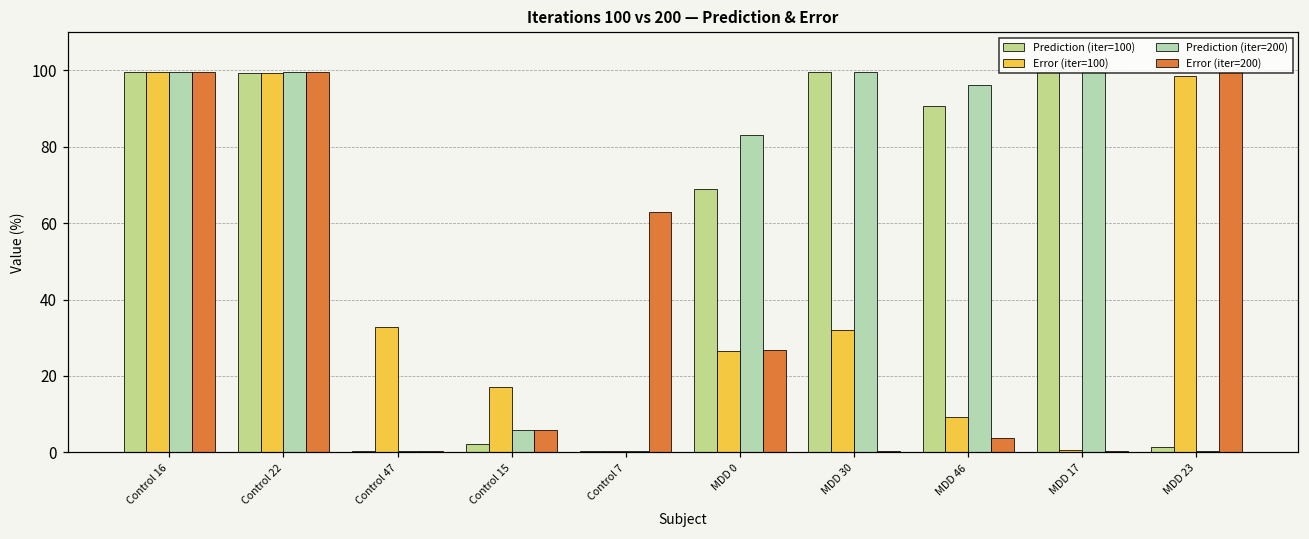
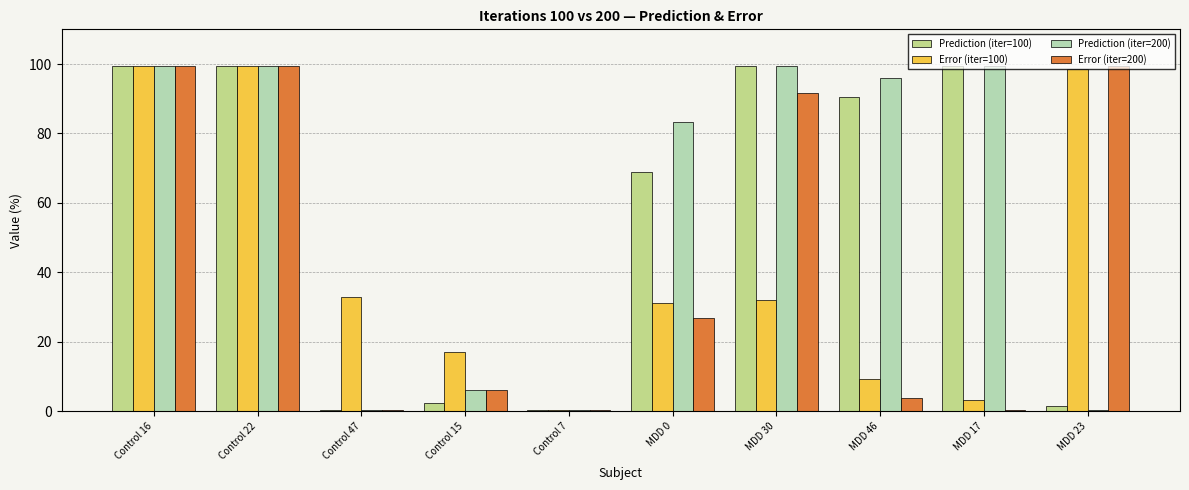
Error (iter=200), Control 7: 63 -> 0
Error (iter=100), MDD 0: 27 -> 31
Error (iter=200), MDD 30: 0 -> 92
Error (iter=100), MDD 17: 0 -> 3
